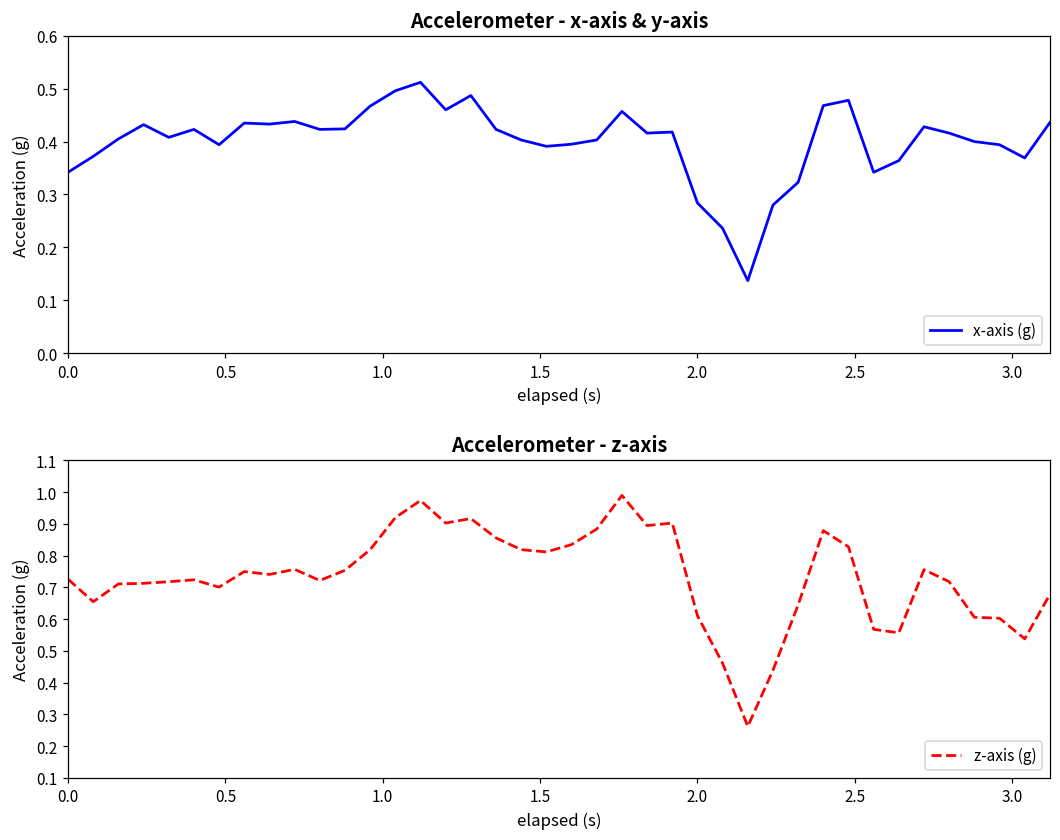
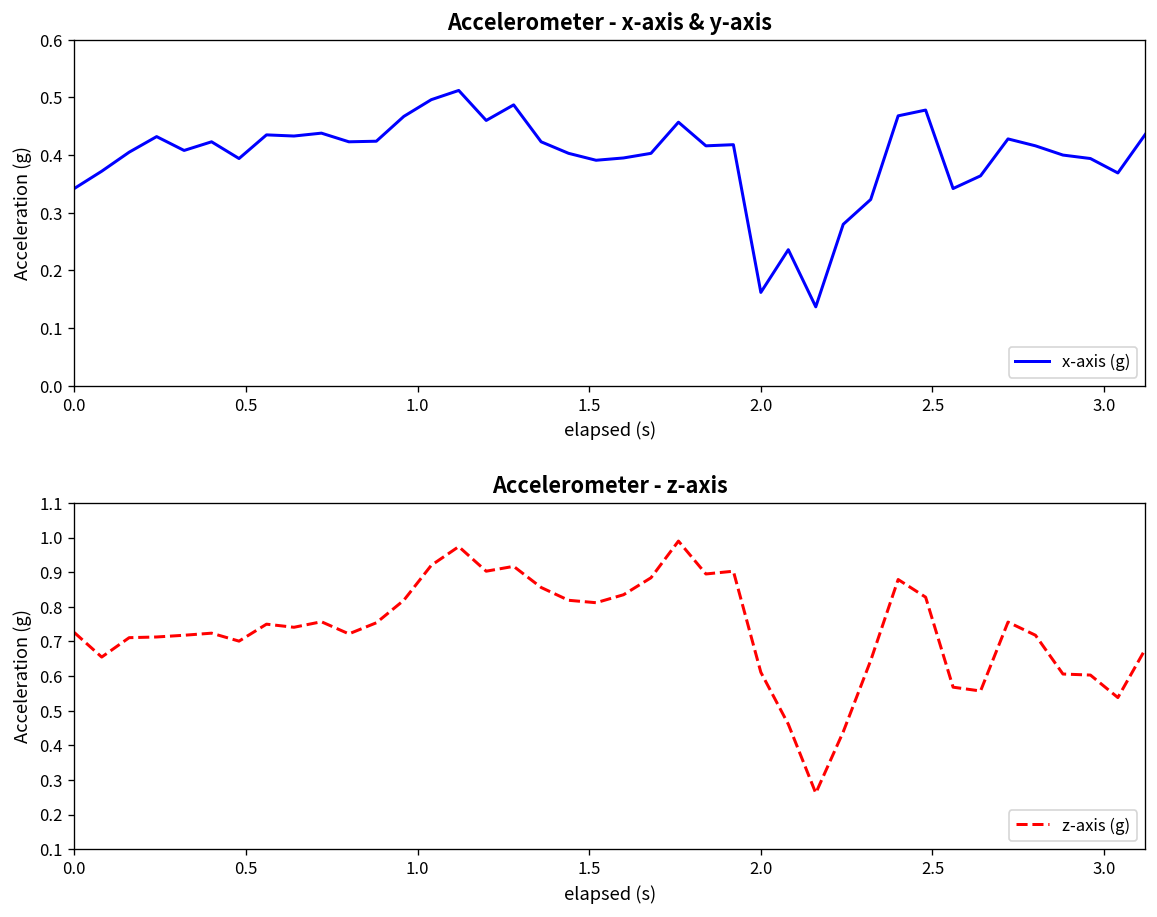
Accelerometer - x-axis & y-axis, 2.0: 0.28 -> 0.16
